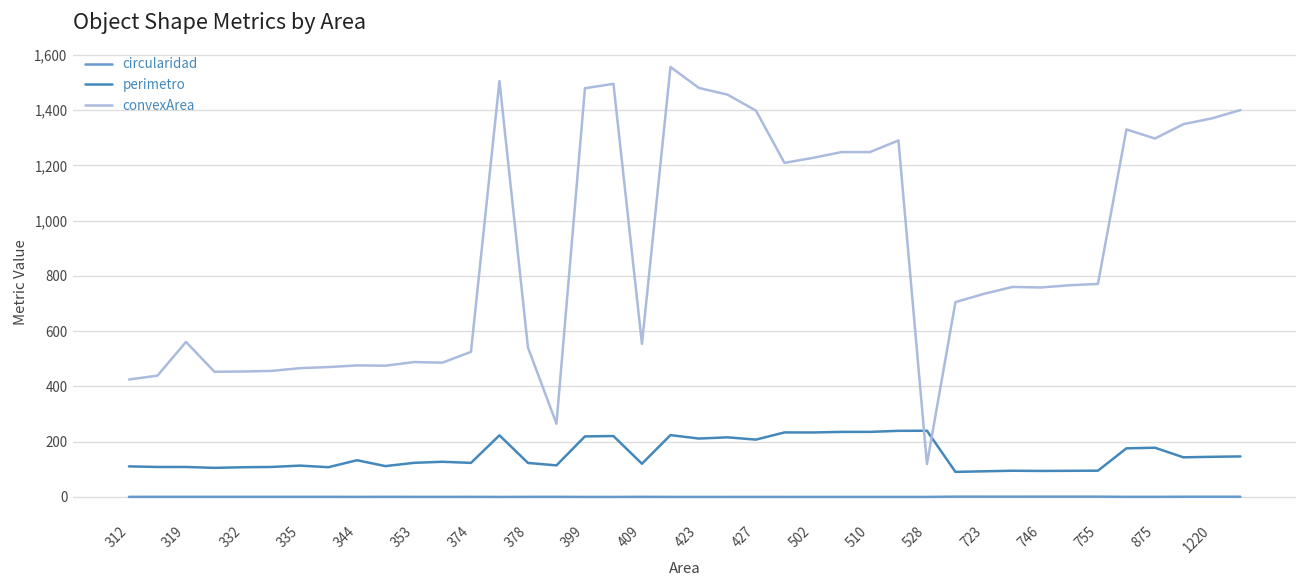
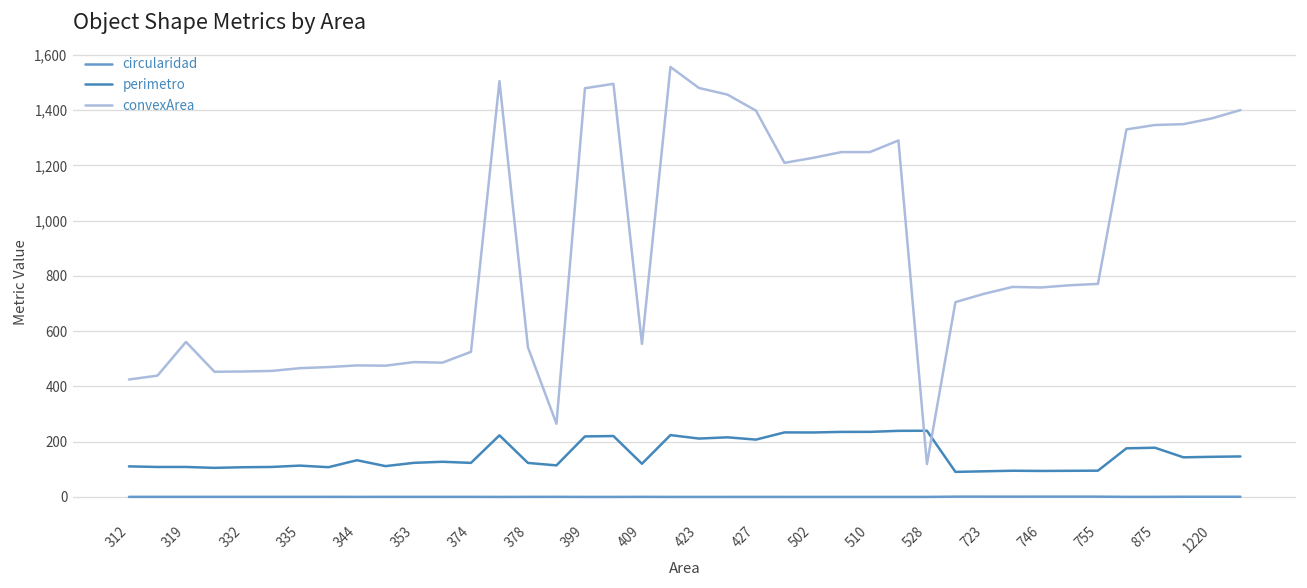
convexArea, 875: 1,300 -> 1,350
